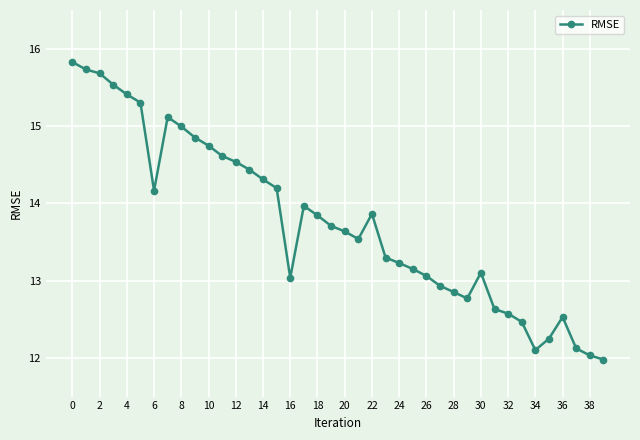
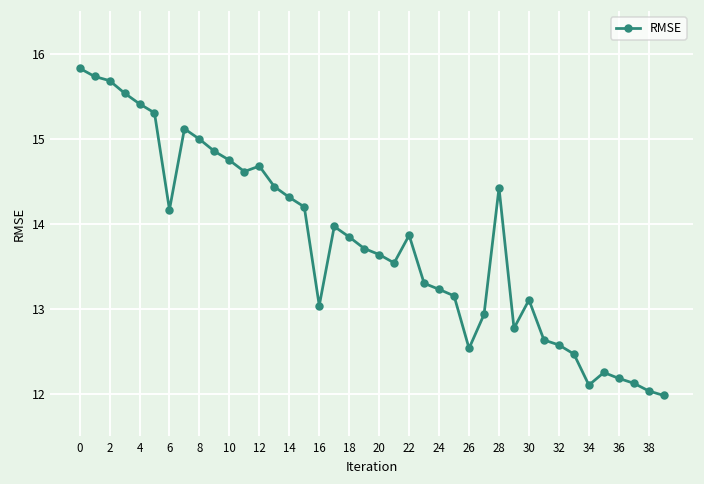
12: 14.5 -> 14.7
26: 13.1 -> 12.5
28: 12.9 -> 14.4
36: 12.5 -> 12.2
